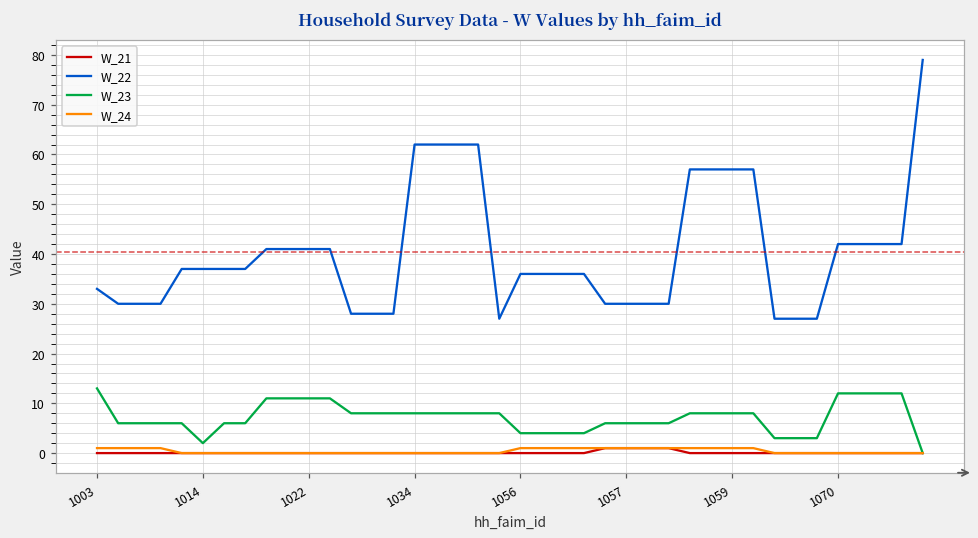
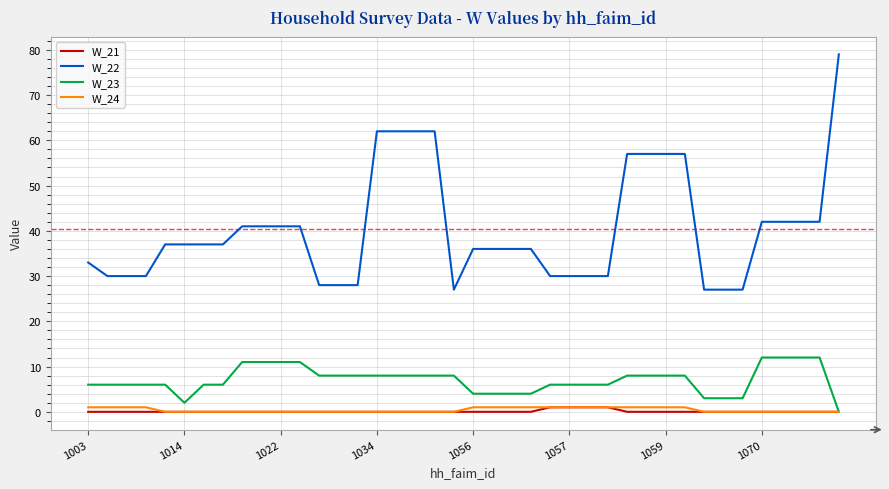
W_23, 1003: 13 -> 6
